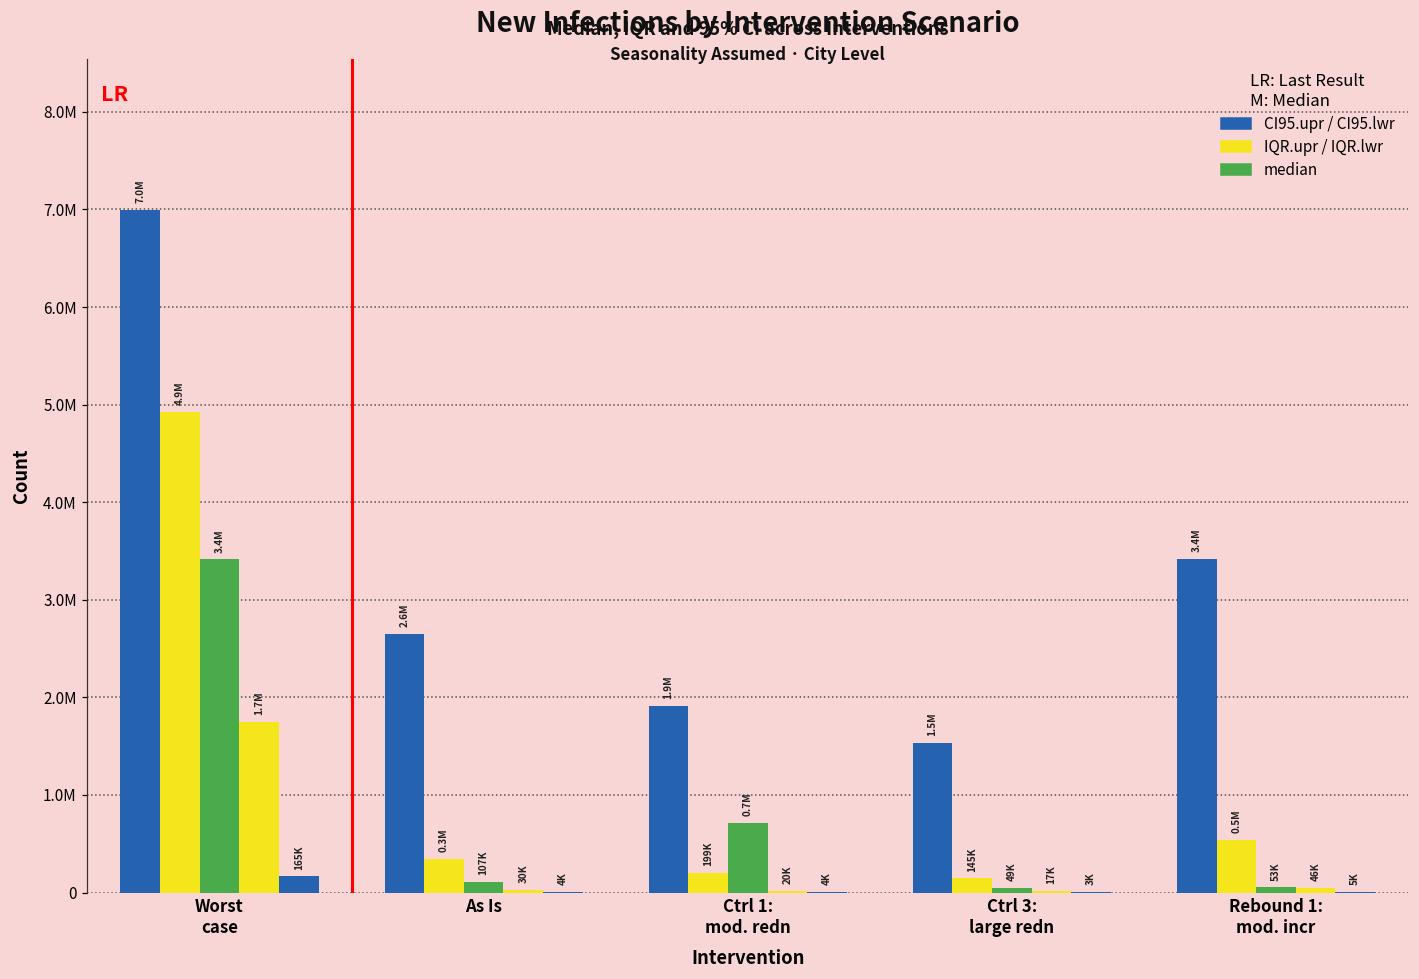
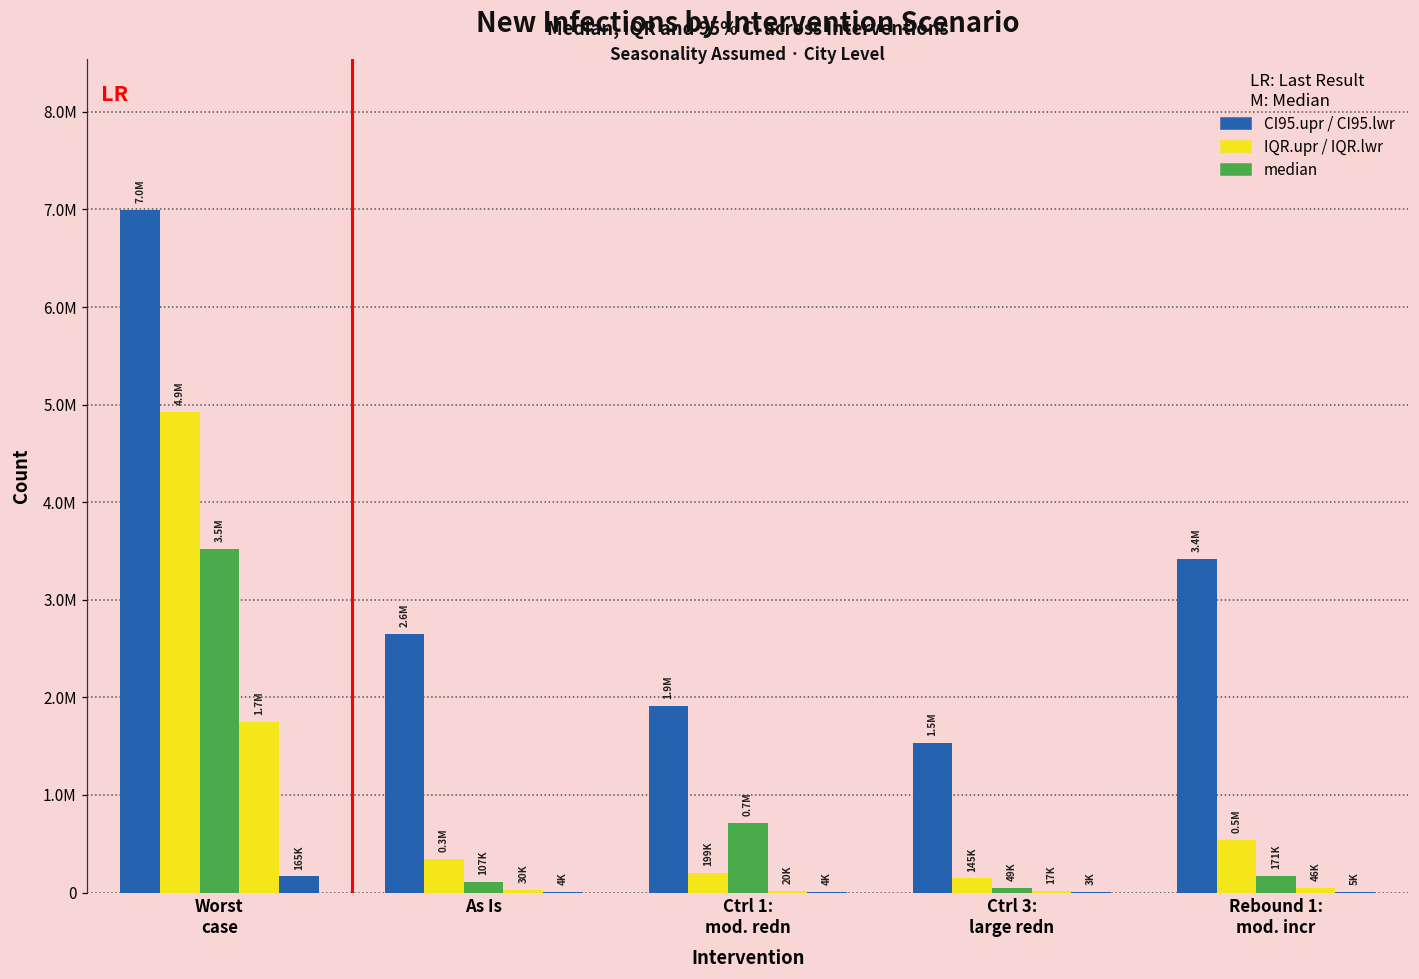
median, Worst case: 3.4M -> 3.5M
median, Rebound 1: mod. incr: 53K -> 171K
